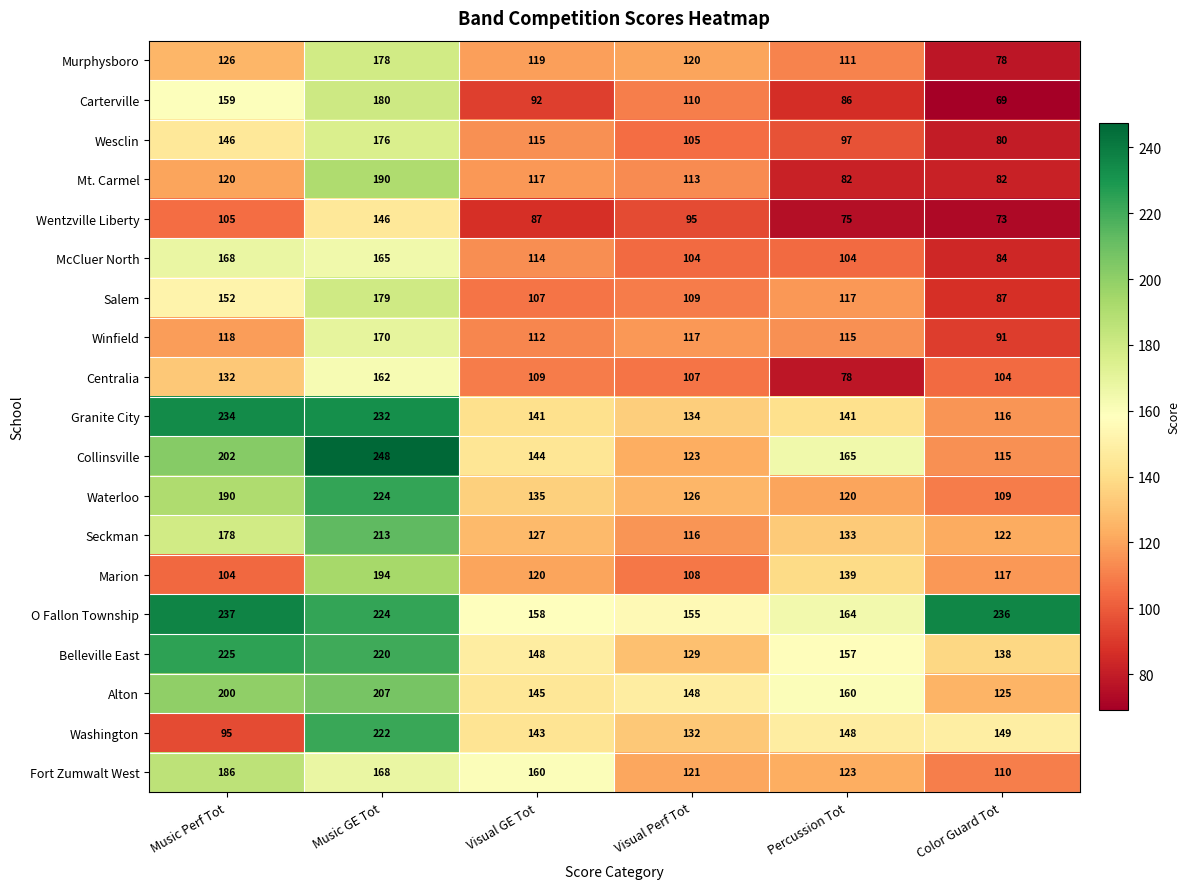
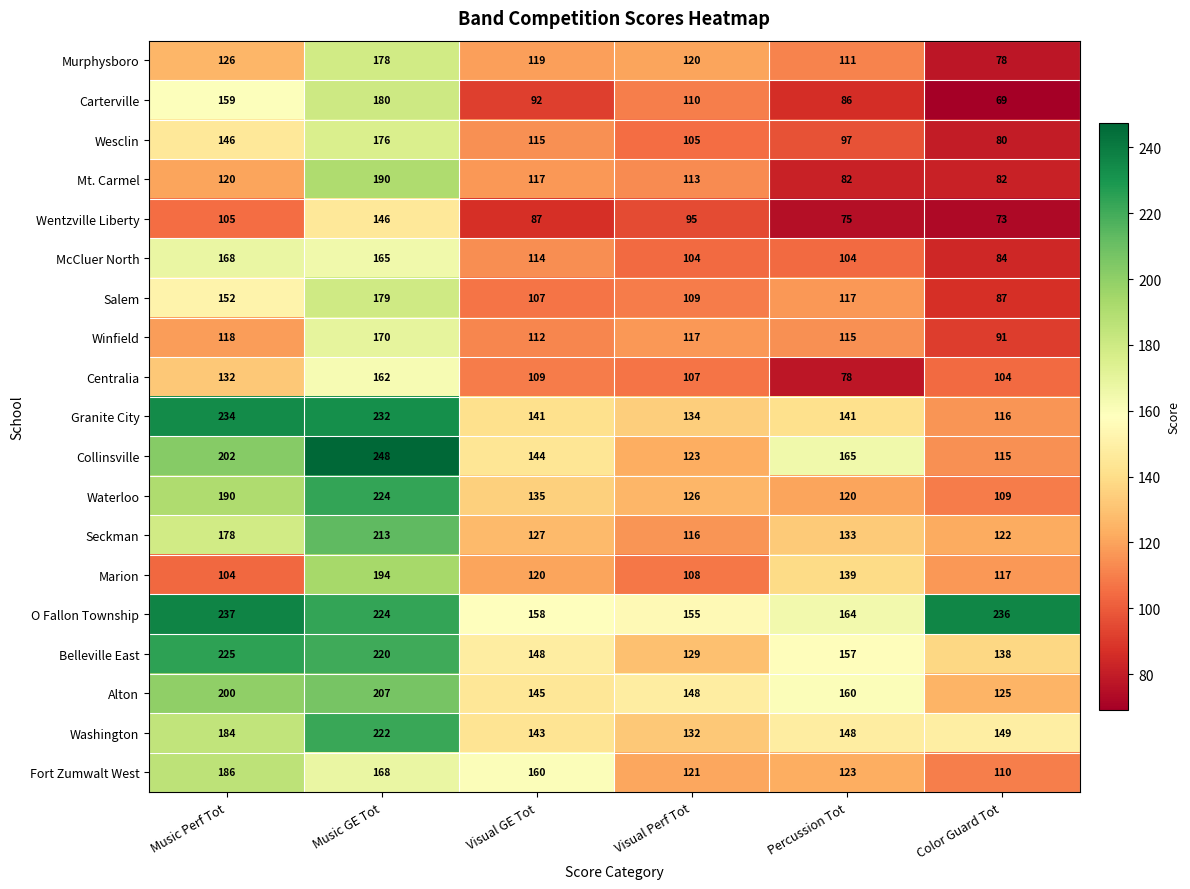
Washington, Music Perf Tot: 95 -> 184
